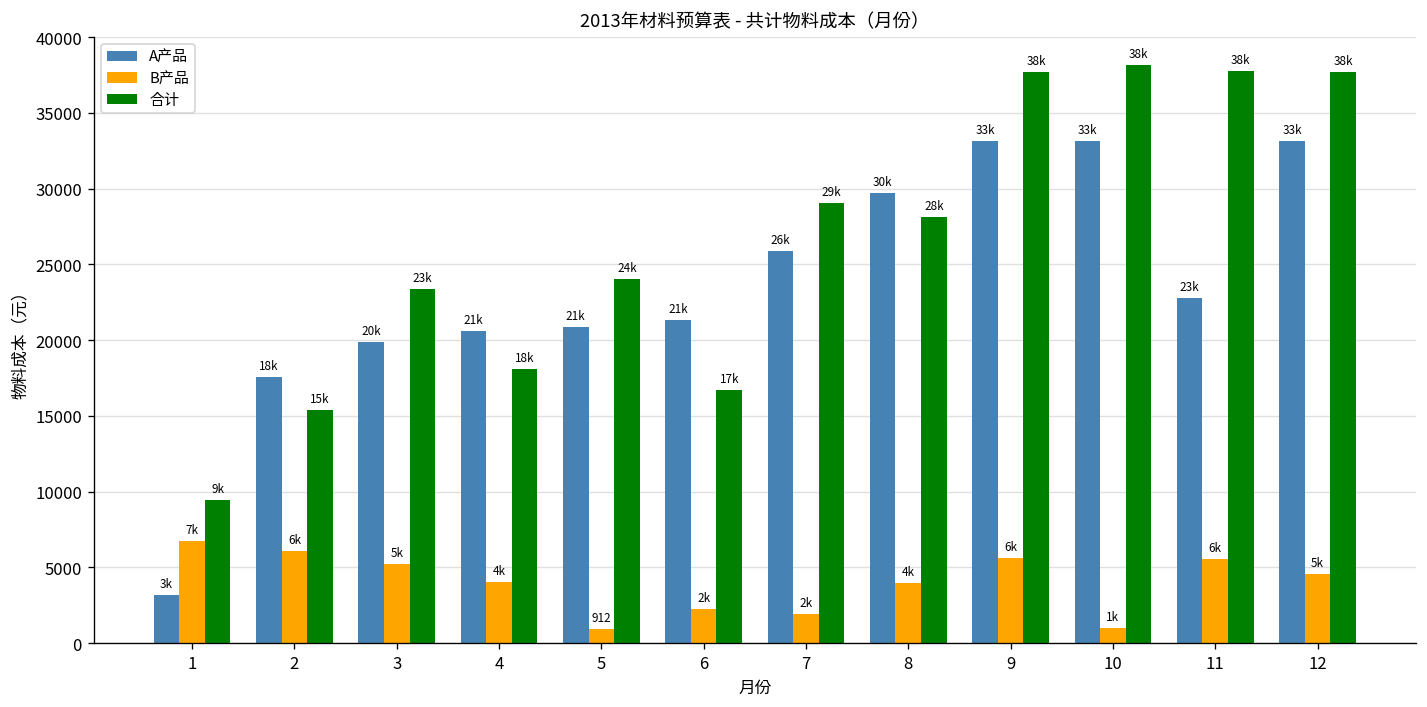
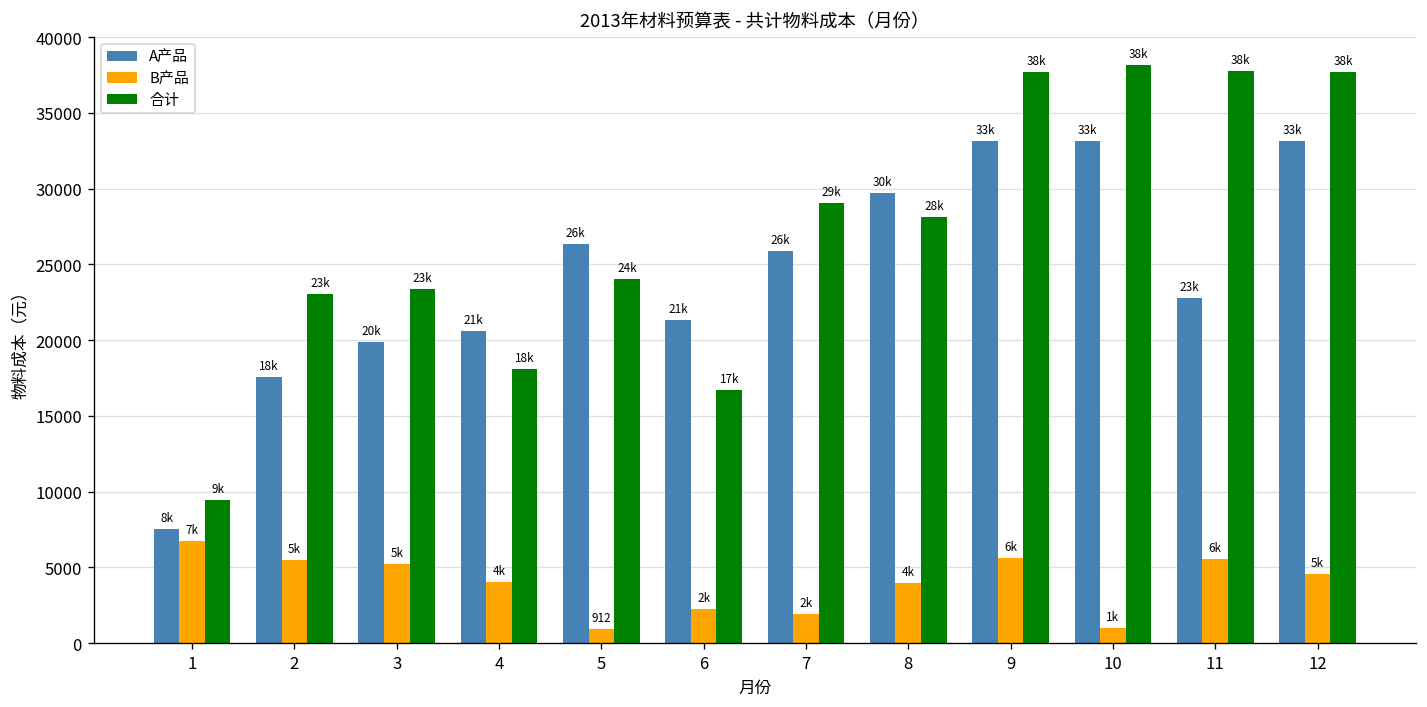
A产品, 1: 3k -> 8k
B产品, 2: 6k -> 5k
合计, 2: 15k -> 23k
A产品, 5: 21k -> 26k
